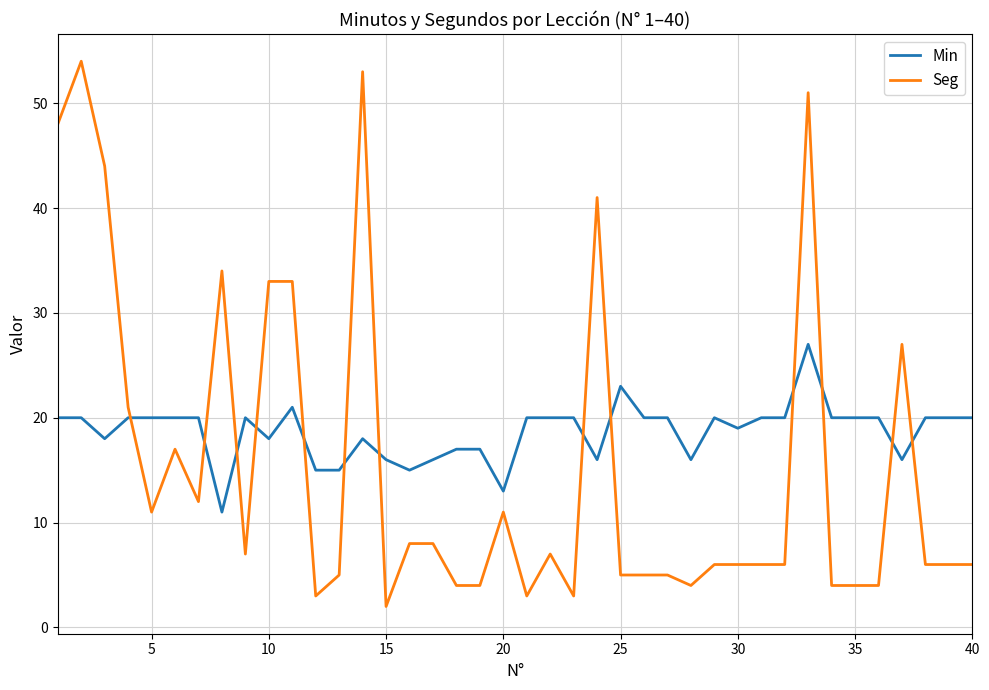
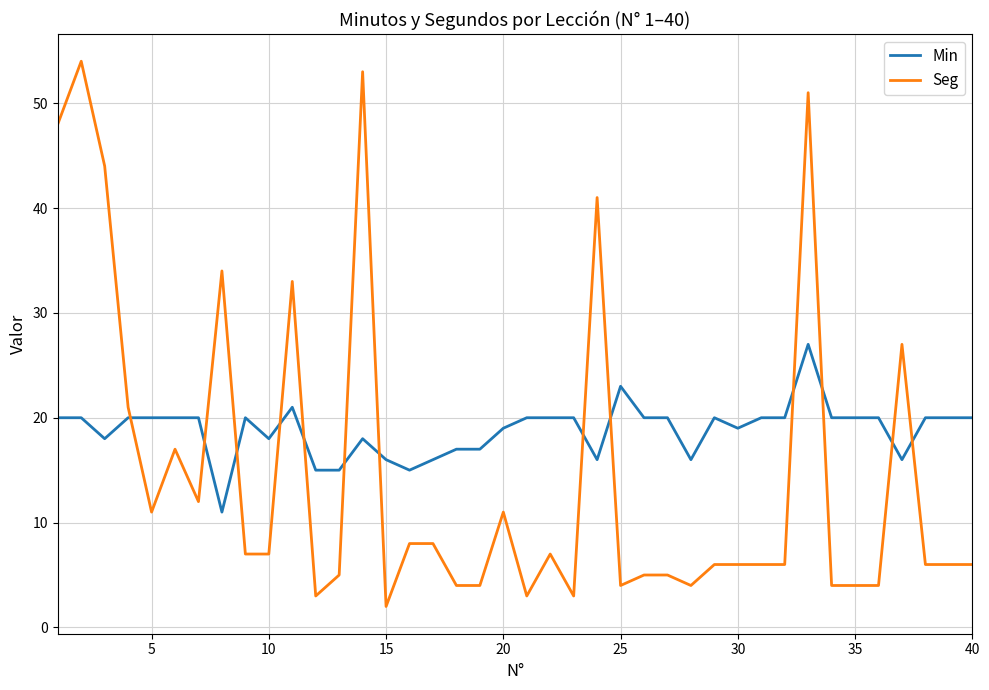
Seg, 10: 33 -> 7
Min, 20: 13 -> 19
Seg, 25: 5 -> 4
